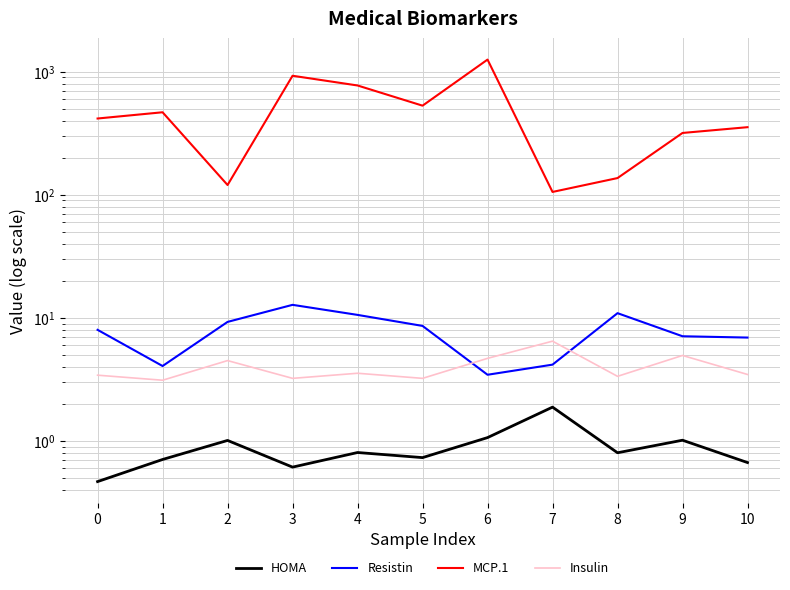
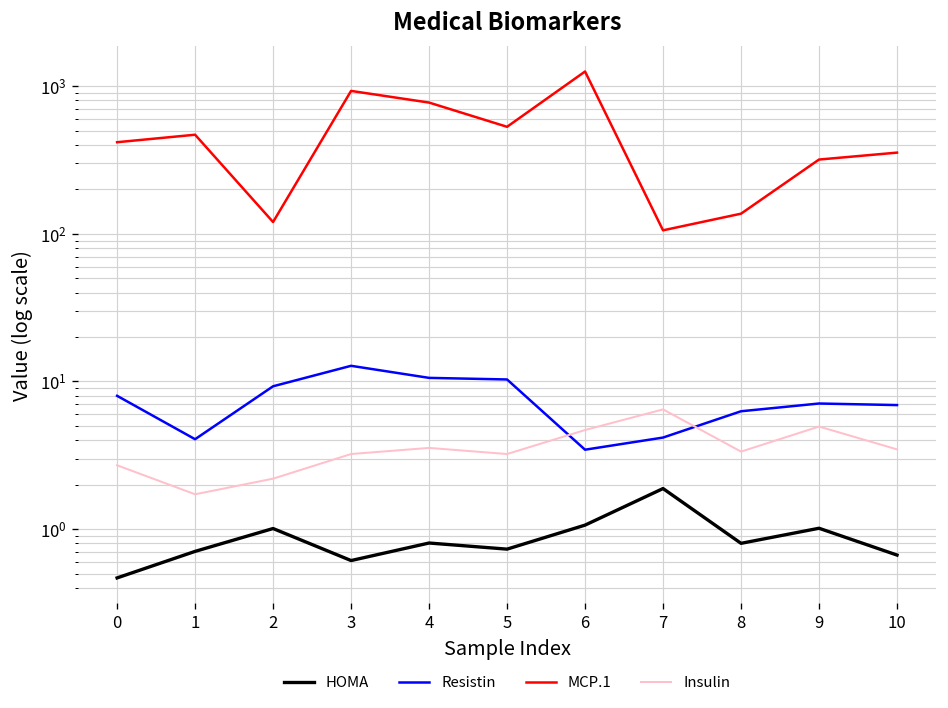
Insulin, 0: 3.4 -> 2.7
Insulin, 1: 3.1 -> 1.7
Insulin, 2: 4.5 -> 2.2
Resistin, 5: 9 -> 10
Resistin, 8: 11 -> 6
